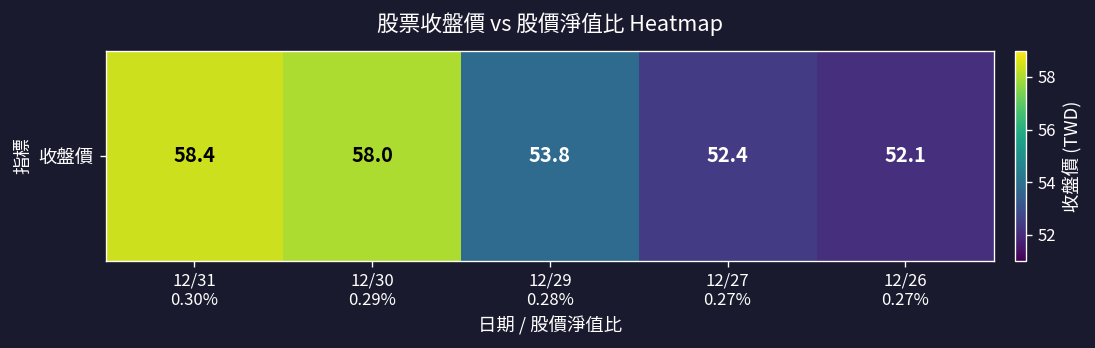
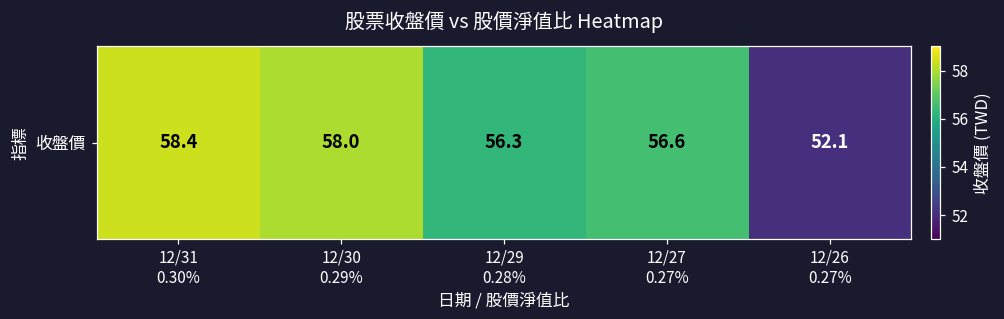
收盤價, 12/29 0.28%: 53.8 -> 56.3
收盤價, 12/27 0.27%: 52.4 -> 56.6
